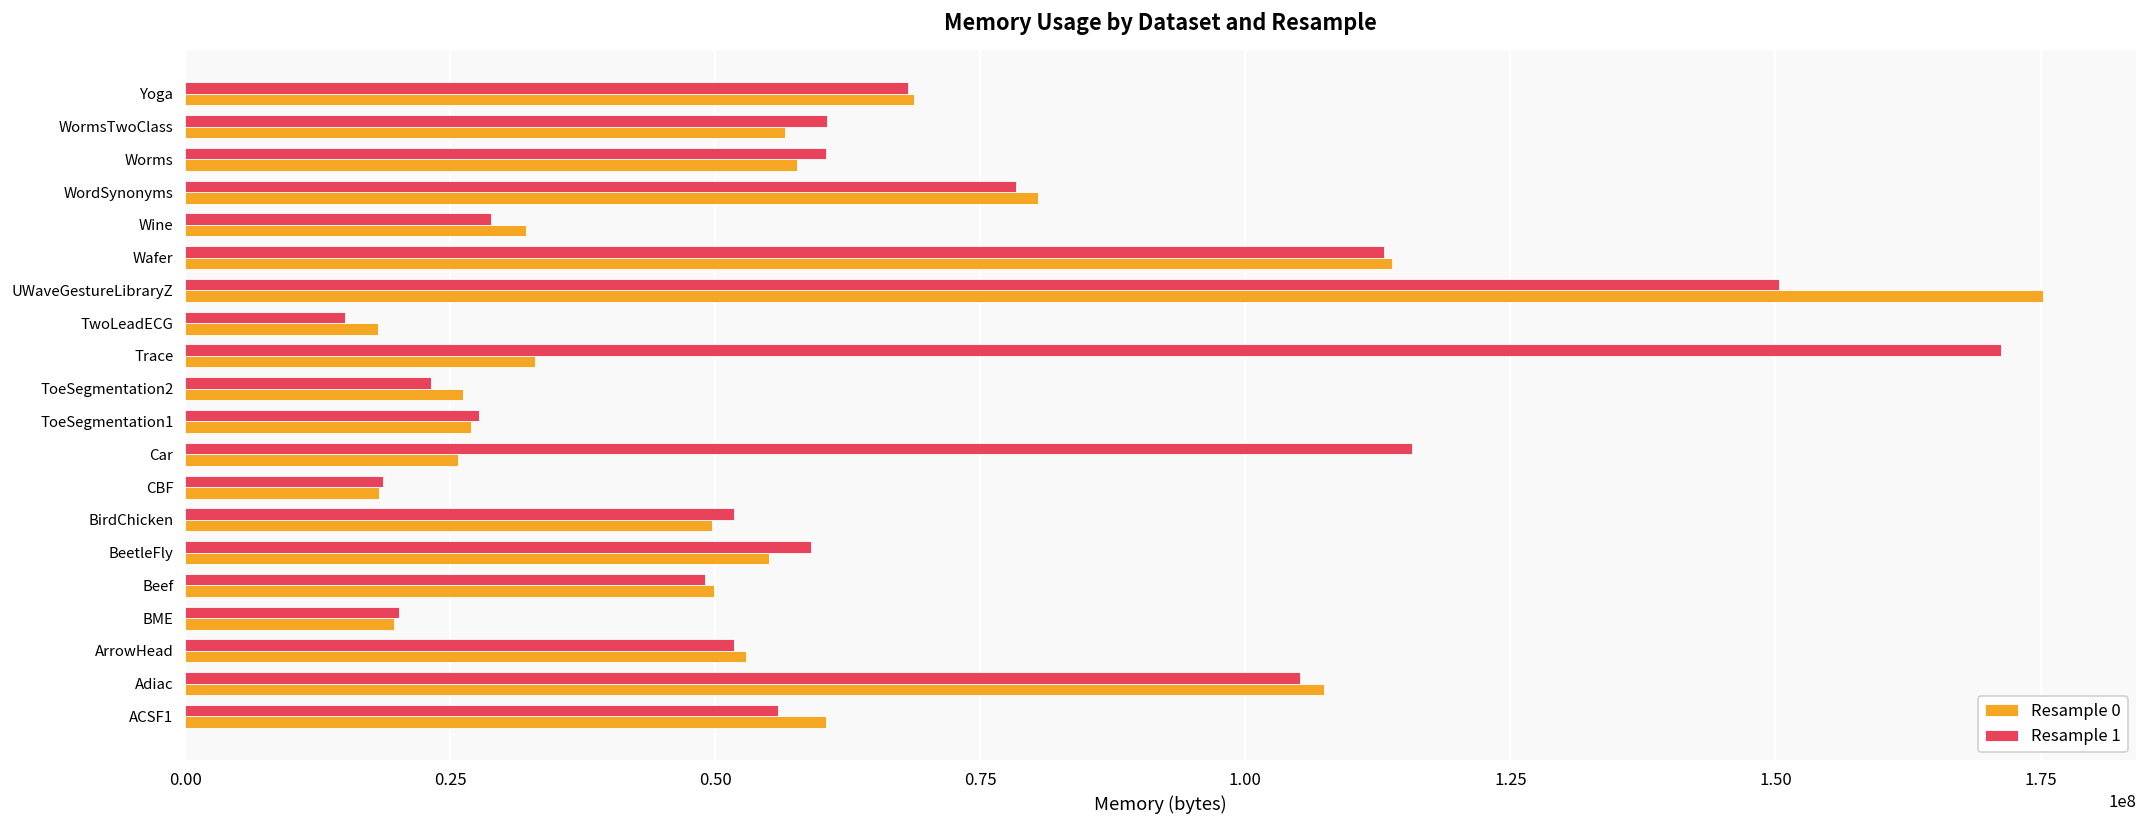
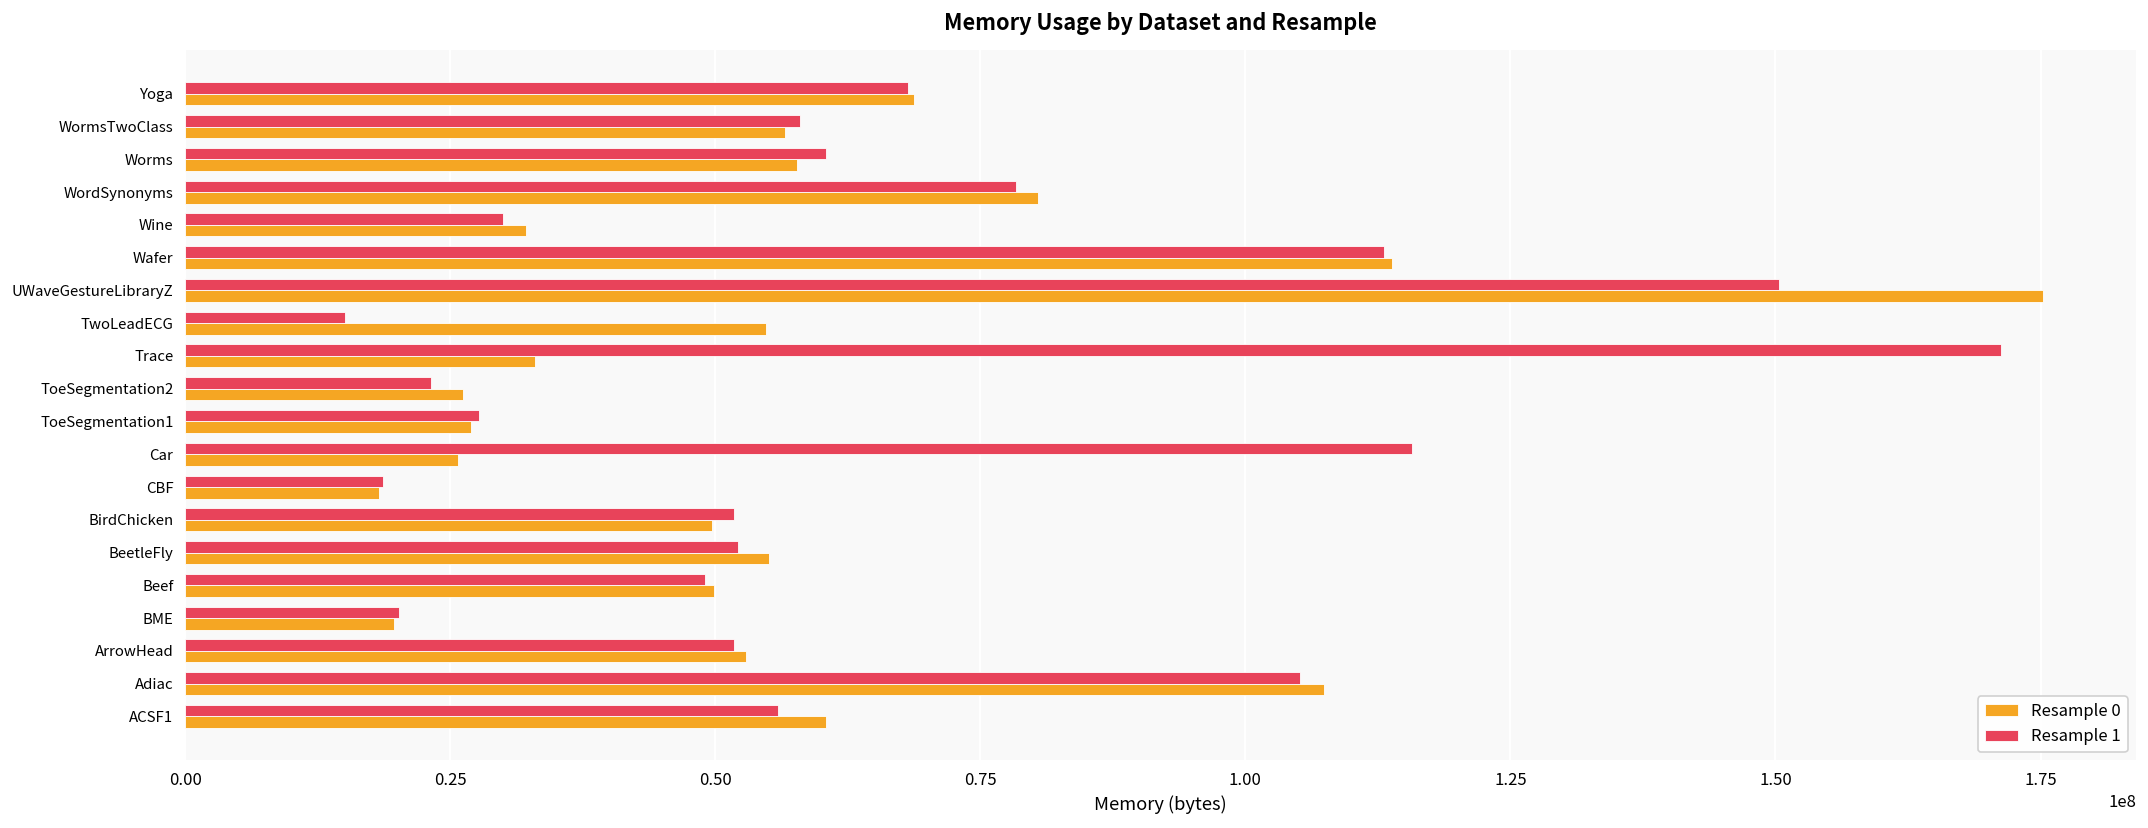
Resample 1, WormsTwoClass: 61000000 -> 58000000
Resample 1, Wine: 29000000 -> 30000000
Resample 0, TwoLeadECG: 18000000 -> 55000000
Resample 1, BeetleFly: 59000000 -> 52000000
